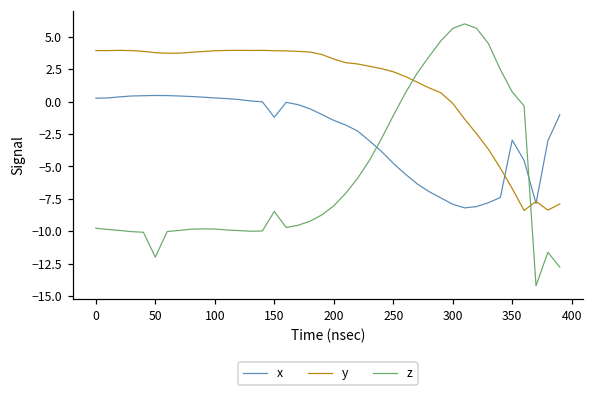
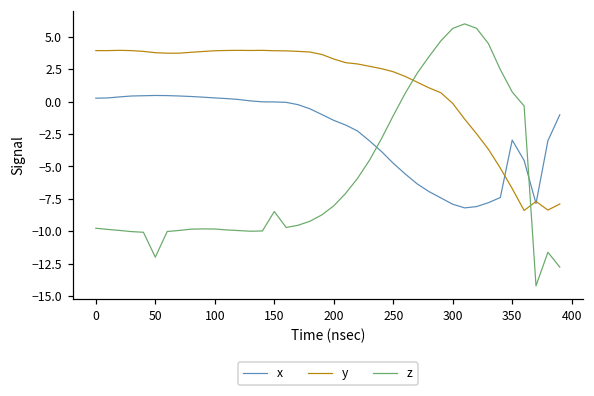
x, 150: -1.2 -> 0.0
